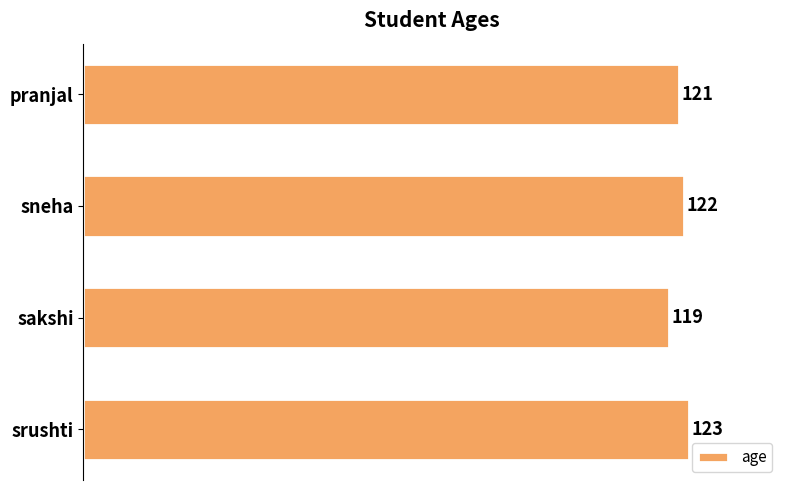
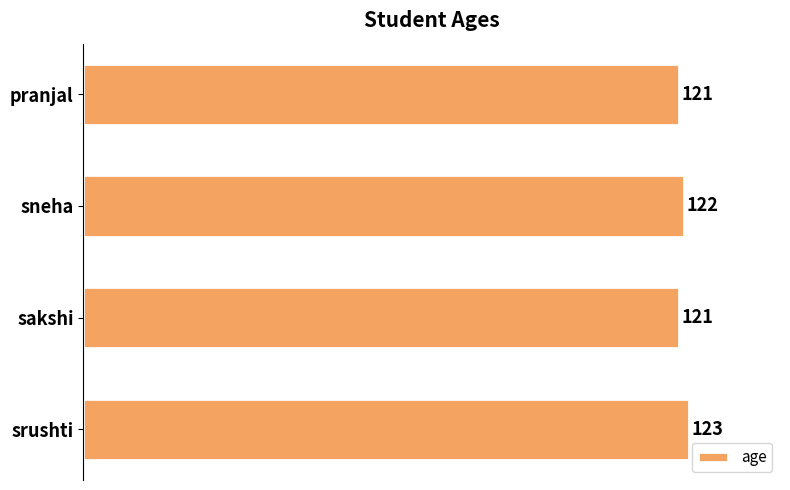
sakshi: 119 -> 121
